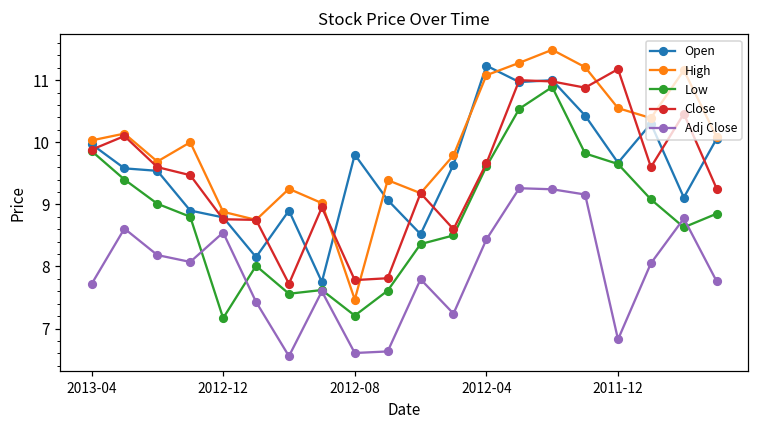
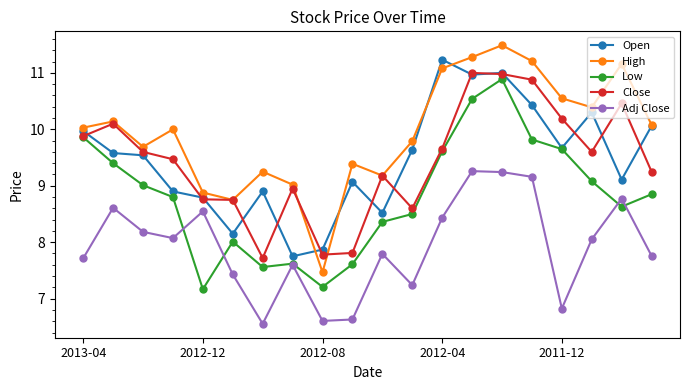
Open, 2012-08: 9.8 -> 7.9
Close, 2011-12: 11.2 -> 10.2
